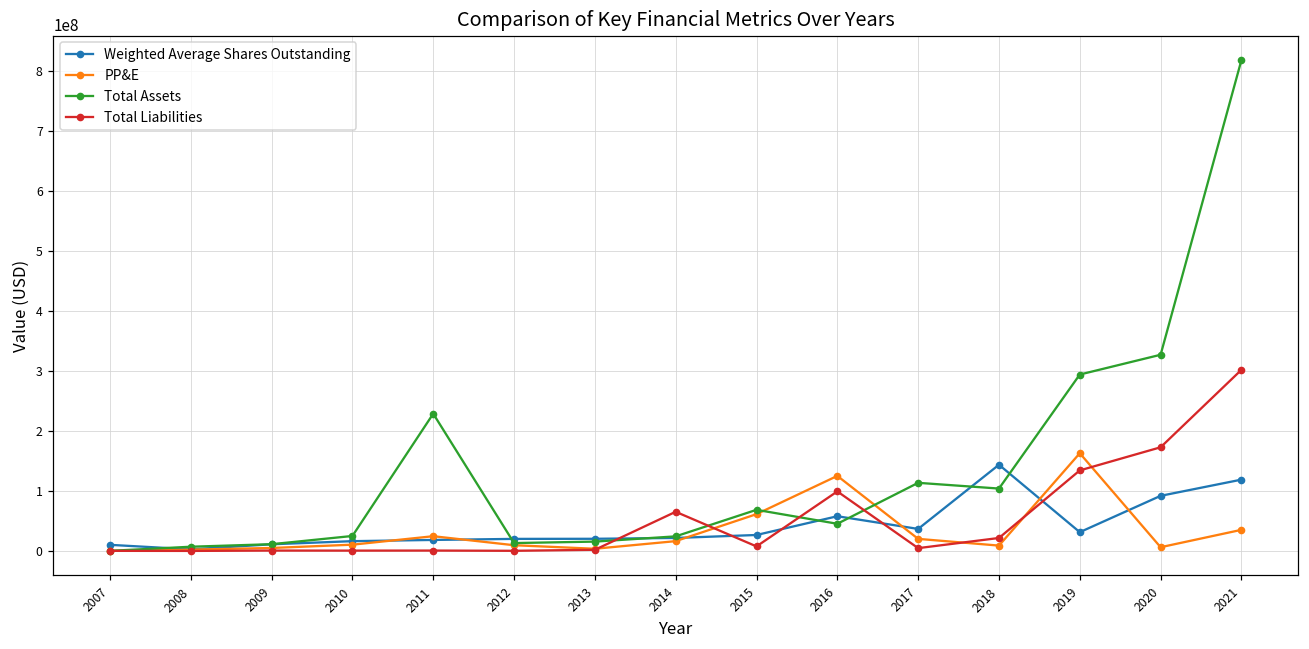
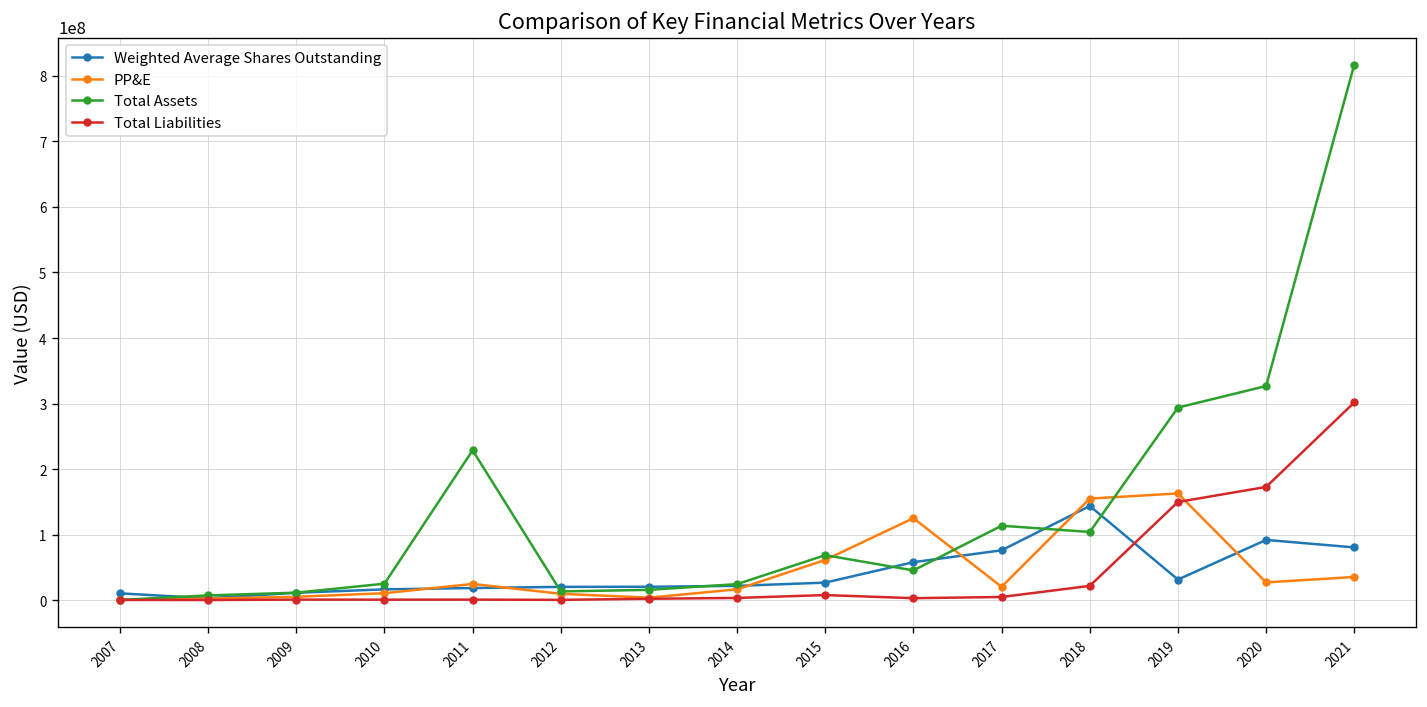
Total Liabilities, 2014: 70000000 -> 0
Total Liabilities, 2016: 100000000 -> 0
Weighted Average Shares Outstanding, 2017: 40000000 -> 80000000
PP&E, 2018: 10000000 -> 150000000
Total Liabilities, 2019: 130000000 -> 150000000
PP&E, 2020: 10000000 -> 30000000
Weighted Average Shares Outstanding, 2021: 120000000 -> 80000000
